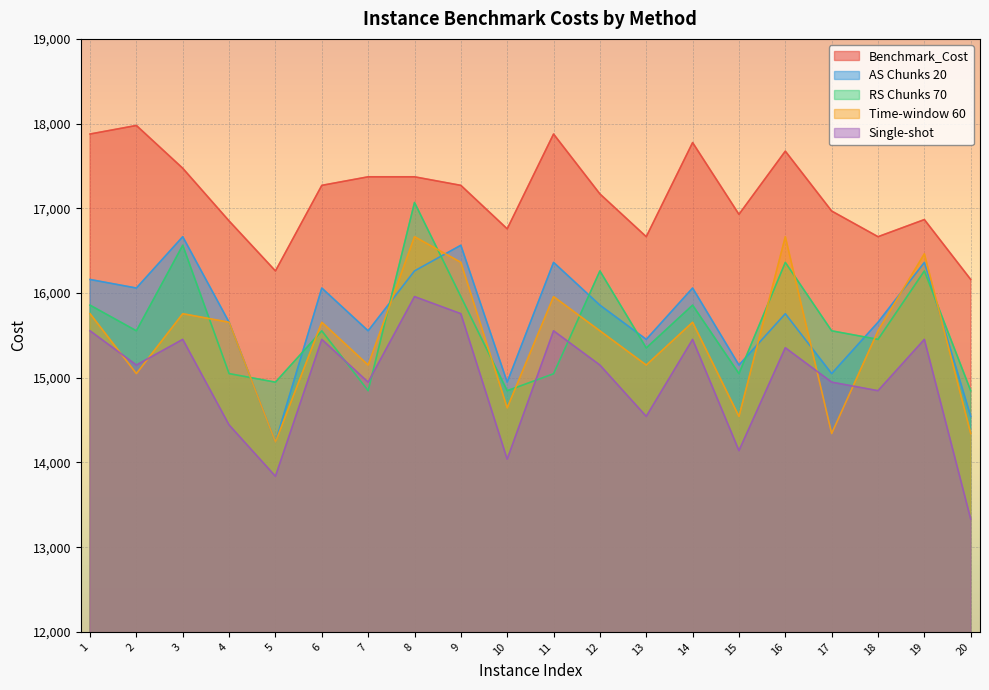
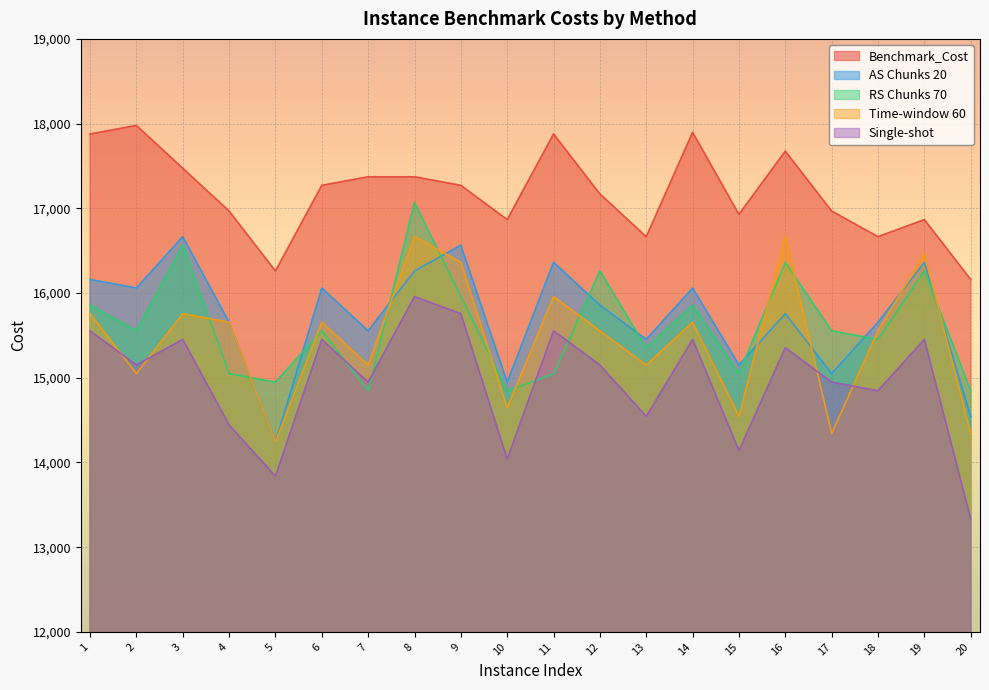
Benchmark_Cost, 4: 16,900 -> 17,000
Benchmark_Cost, 10: 16,800 -> 16,900
Benchmark_Cost, 14: 17,800 -> 17,900
